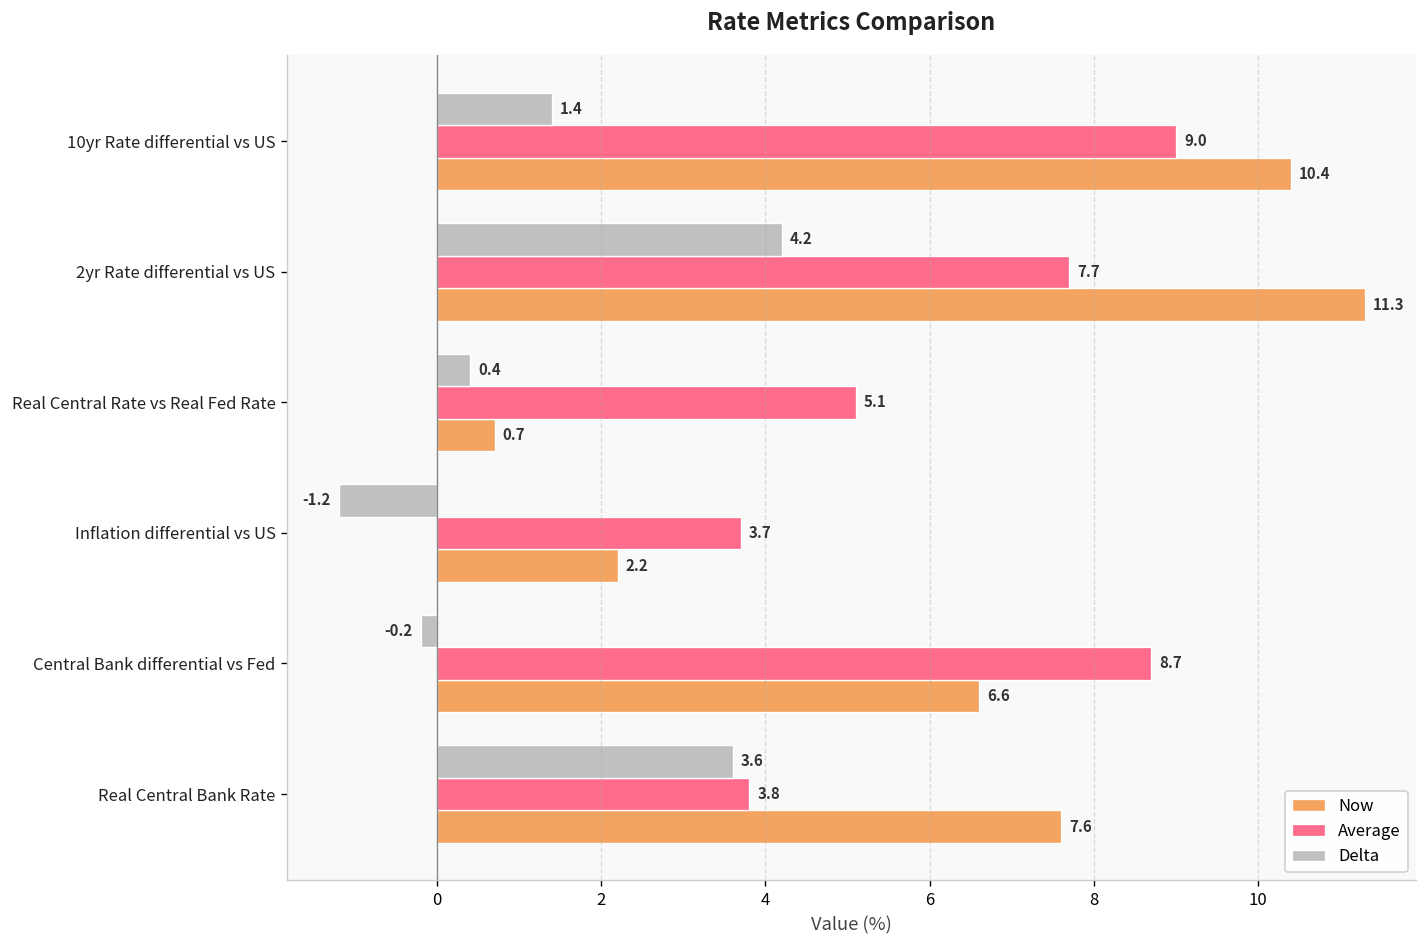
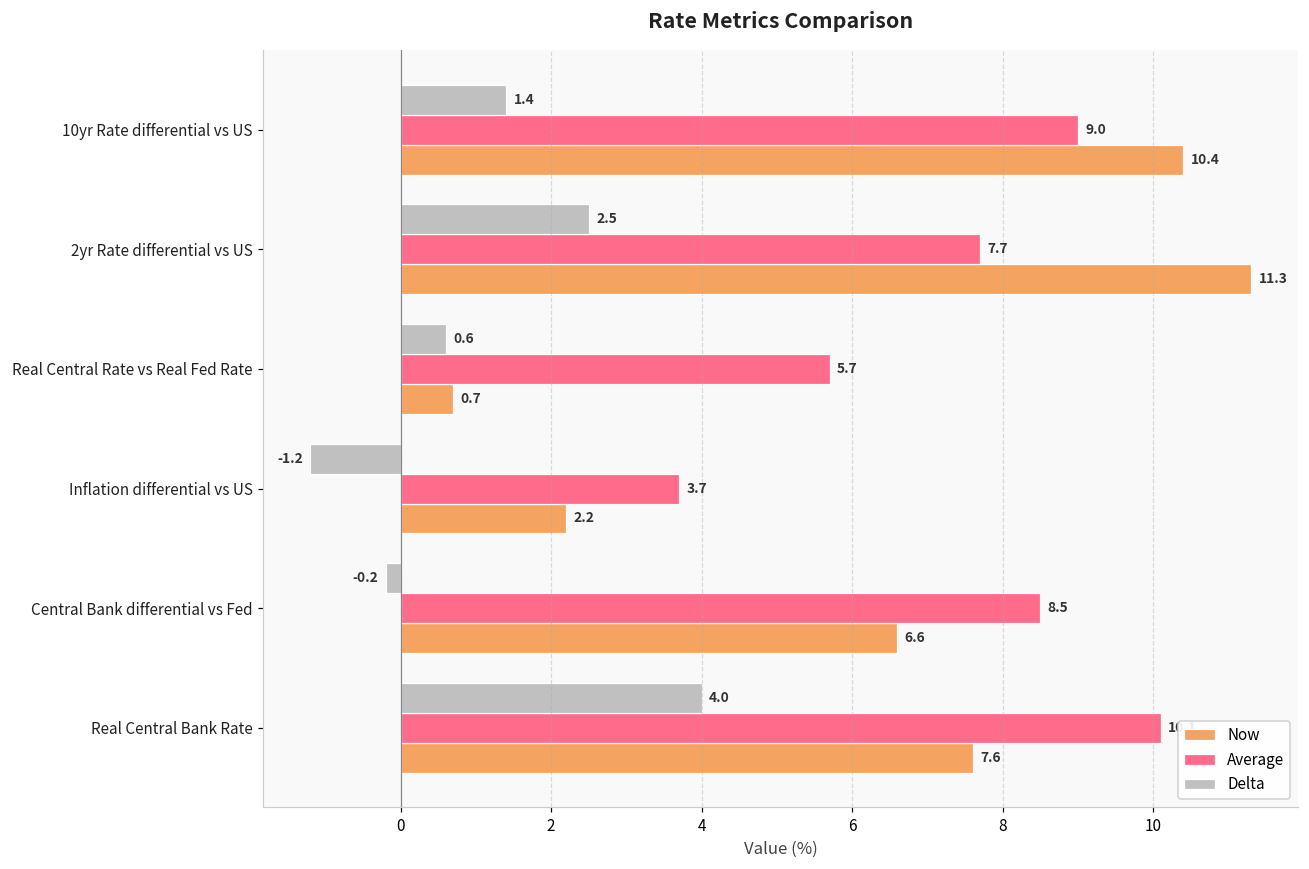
Delta, 2yr Rate differential vs US: 4.2 -> 2.5
Delta, Real Central Rate vs Real Fed Rate: 0.4 -> 0.6
Average, Real Central Rate vs Real Fed Rate: 5.1 -> 5.7
Average, Central Bank differential vs Fed: 8.7 -> 8.5
Delta, Real Central Bank Rate: 3.6 -> 4.0
Average, Real Central Bank Rate: 3.8 -> 10.1
